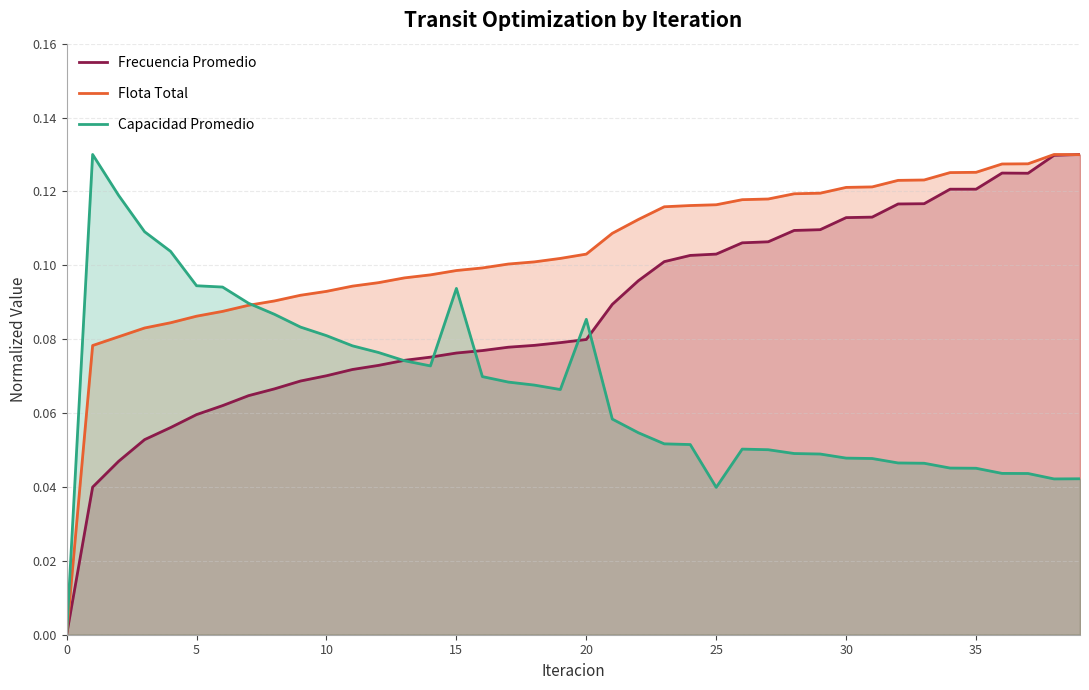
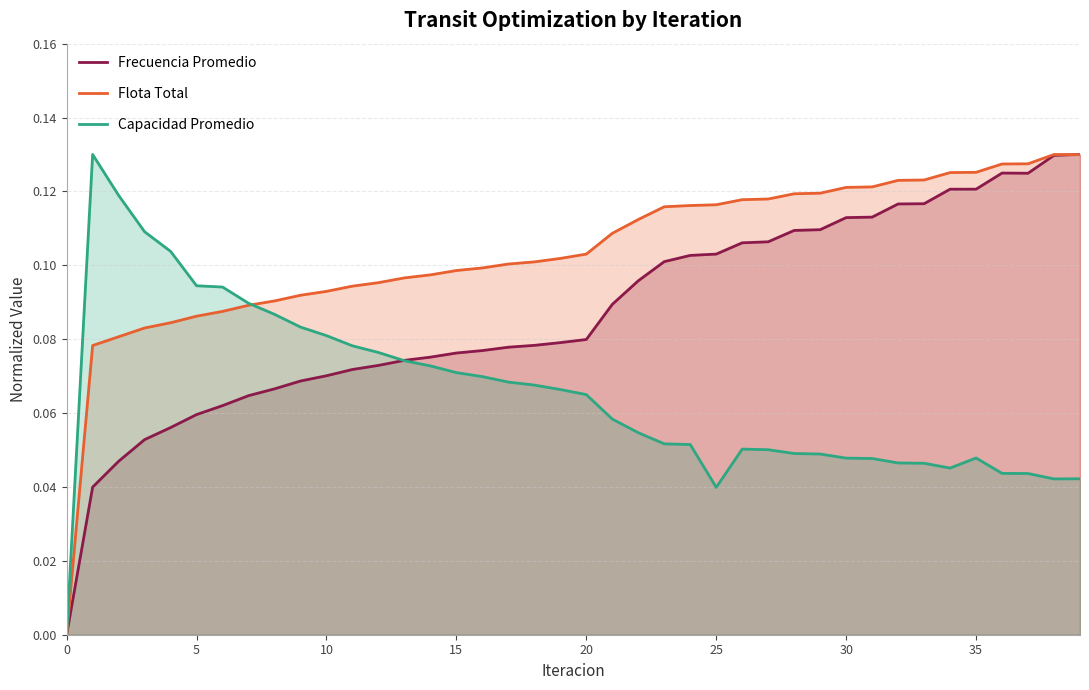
Capacidad Promedio, 15: 0.094 -> 0.071
Capacidad Promedio, 20: 0.085 -> 0.065
Capacidad Promedio, 35: 0.045 -> 0.048
